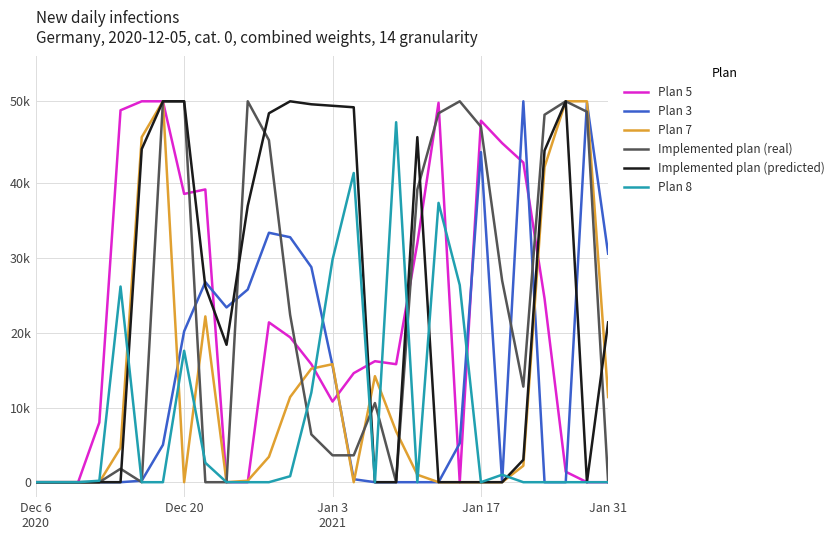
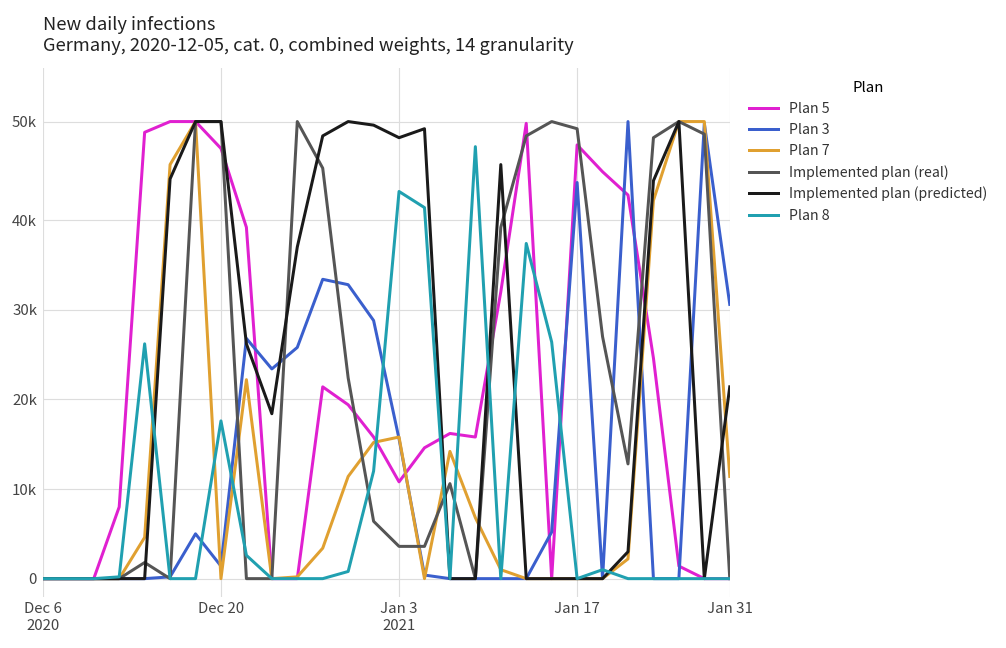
Plan 5, Dec 20: 38000 -> 47000
Plan 3, Dec 20: 20000 -> 1000
Implemented plan (predicted), Jan 3 2021: 49000 -> 48000
Plan 8, Jan 3 2021: 29000 -> 42000
Implemented plan (real), Jan 17: 47000 -> 49000
